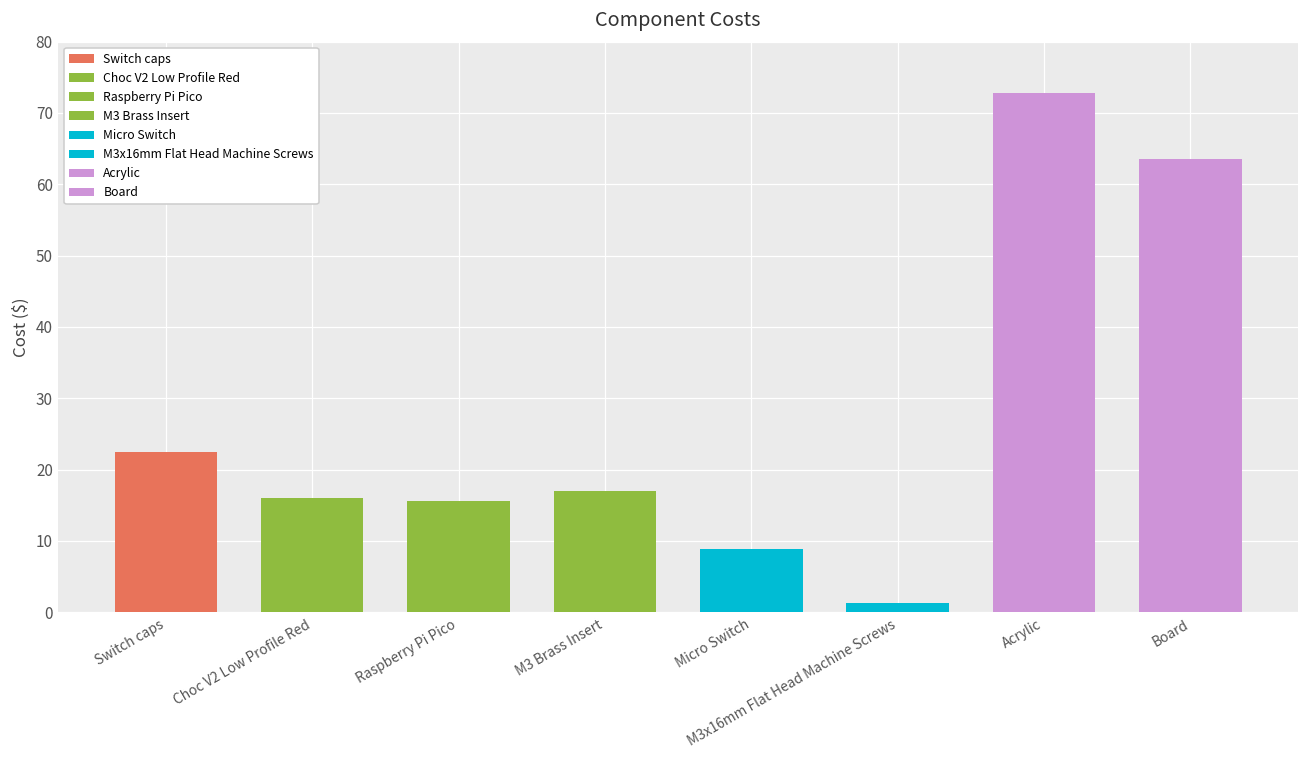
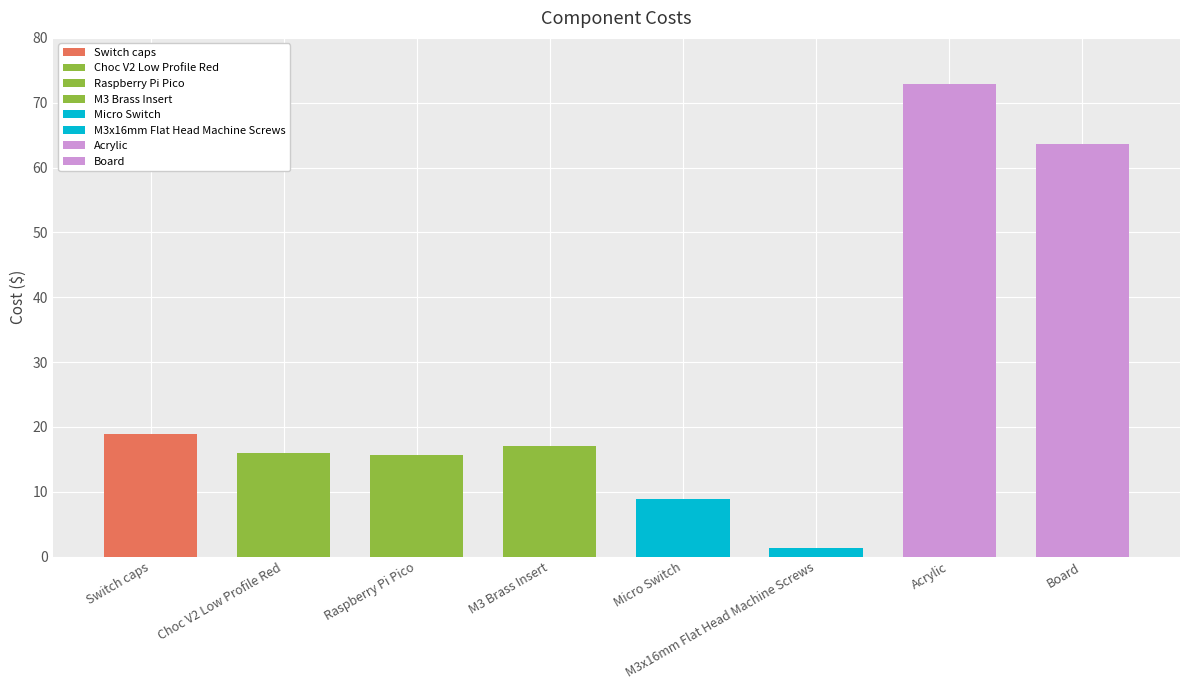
Switch caps: 22 -> 19
